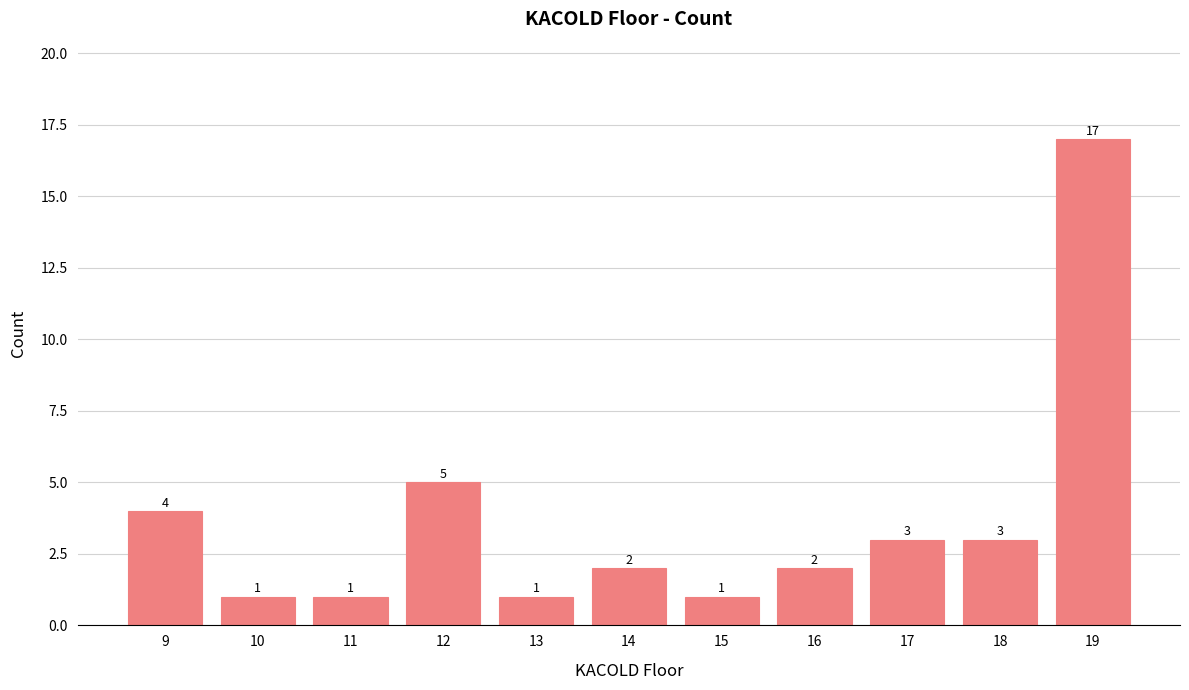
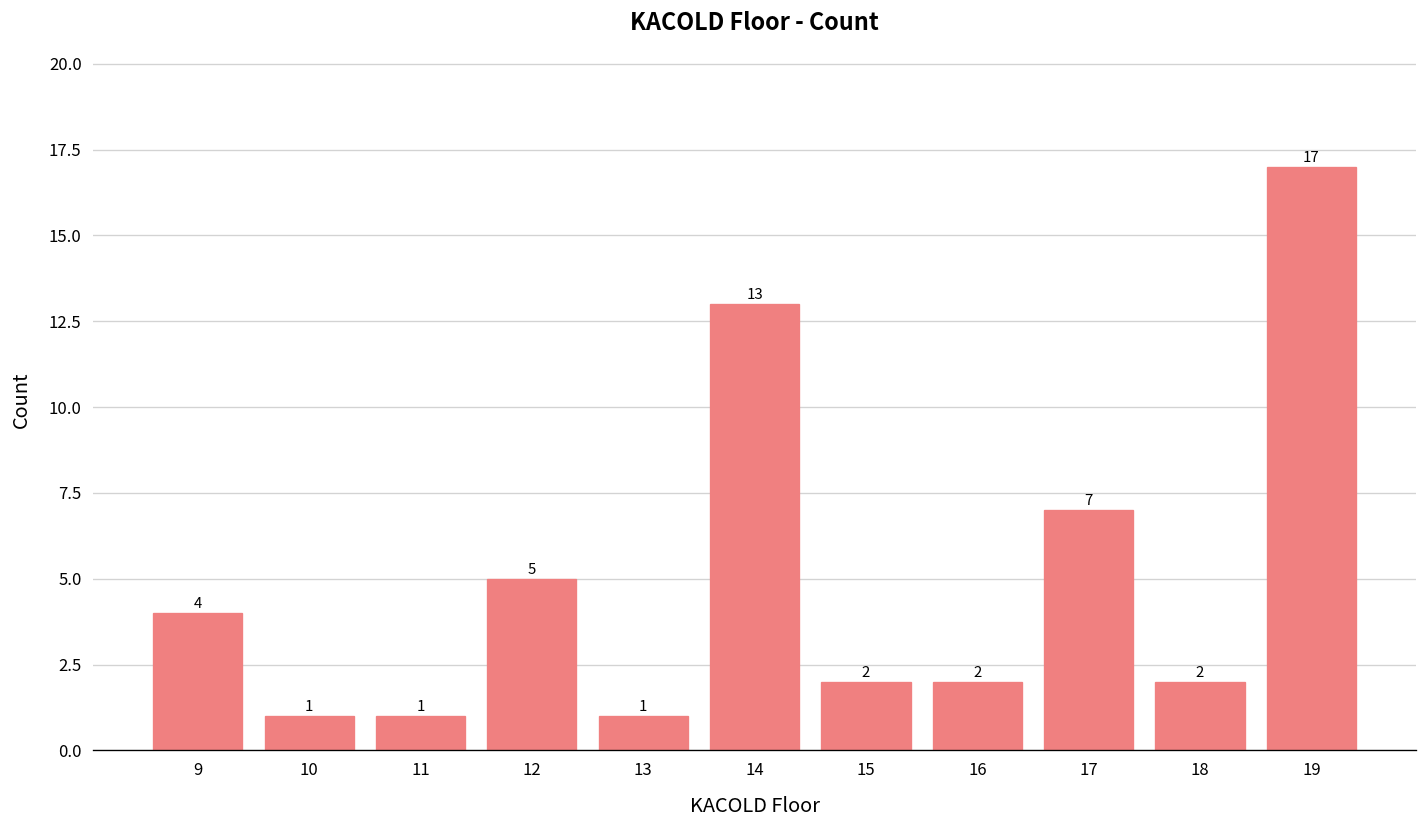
14: 2 -> 13
15: 1 -> 2
17: 3 -> 7
18: 3 -> 2
